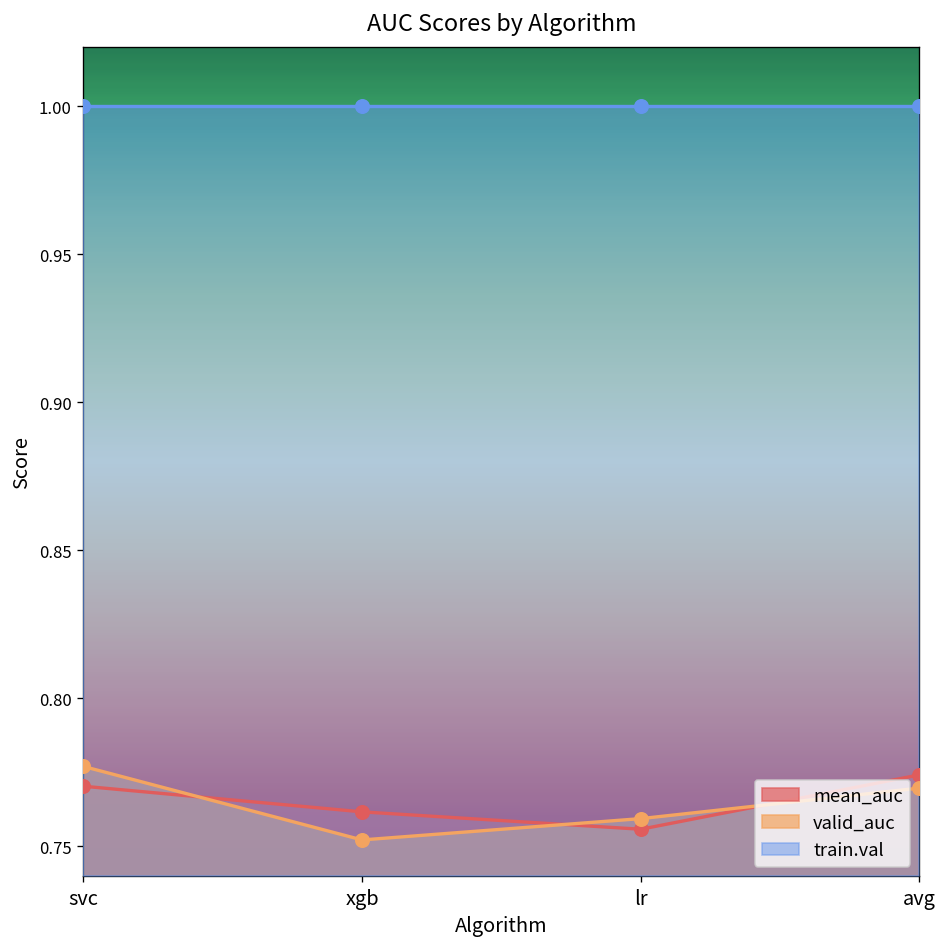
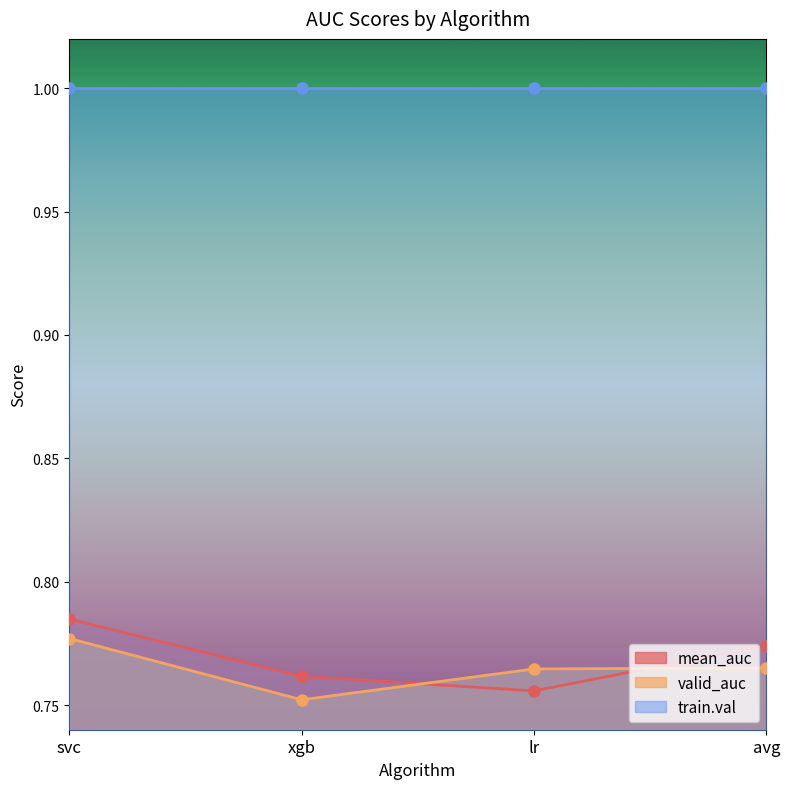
mean_auc, svc: 0.770 -> 0.785
valid_auc, lr: 0.759 -> 0.765
valid_auc, avg: 0.770 -> 0.765
